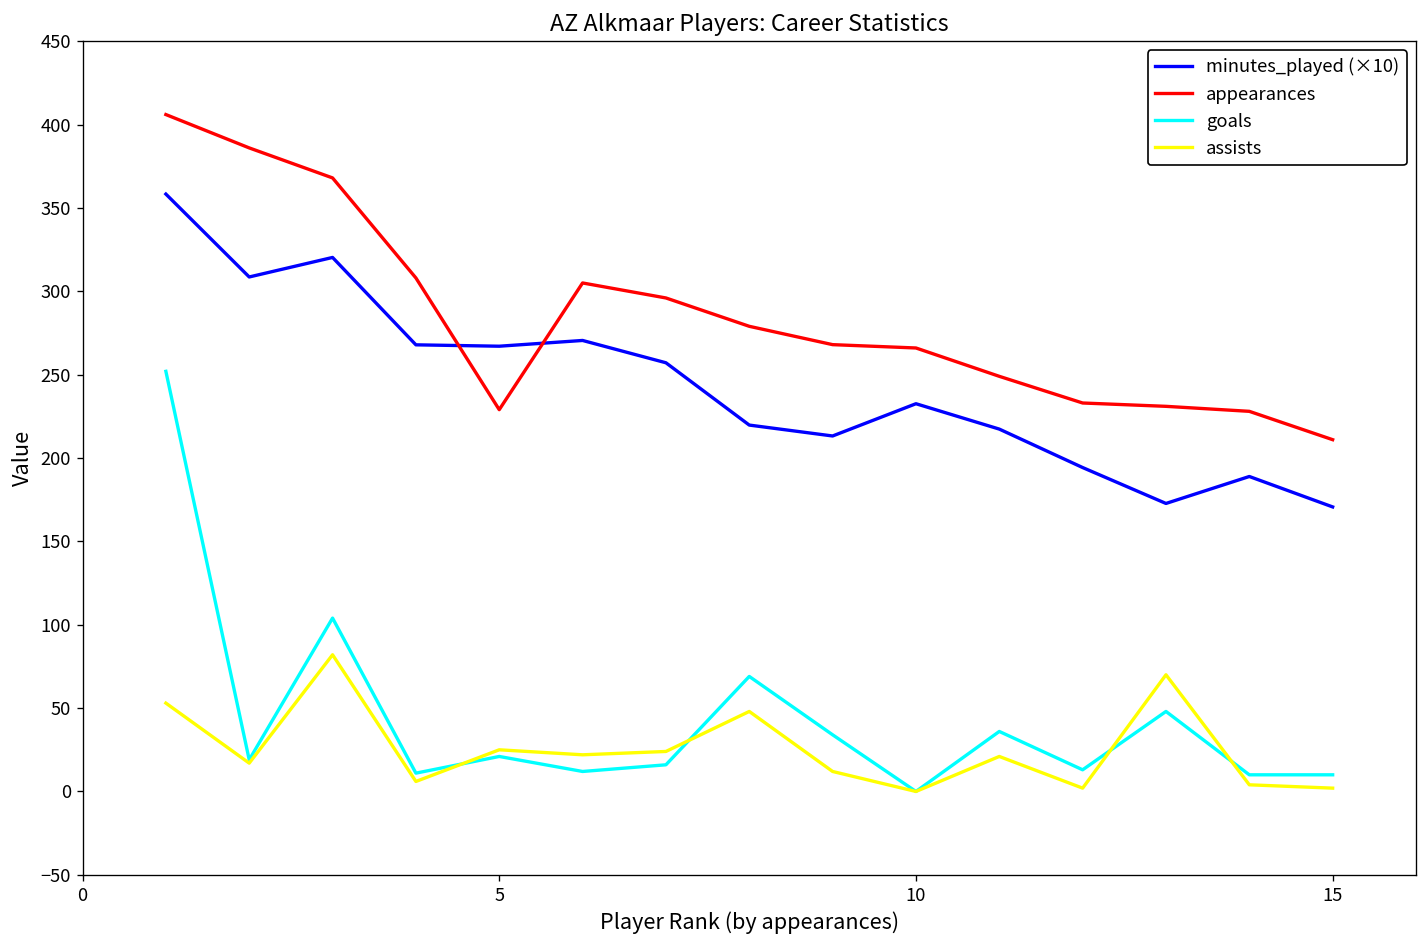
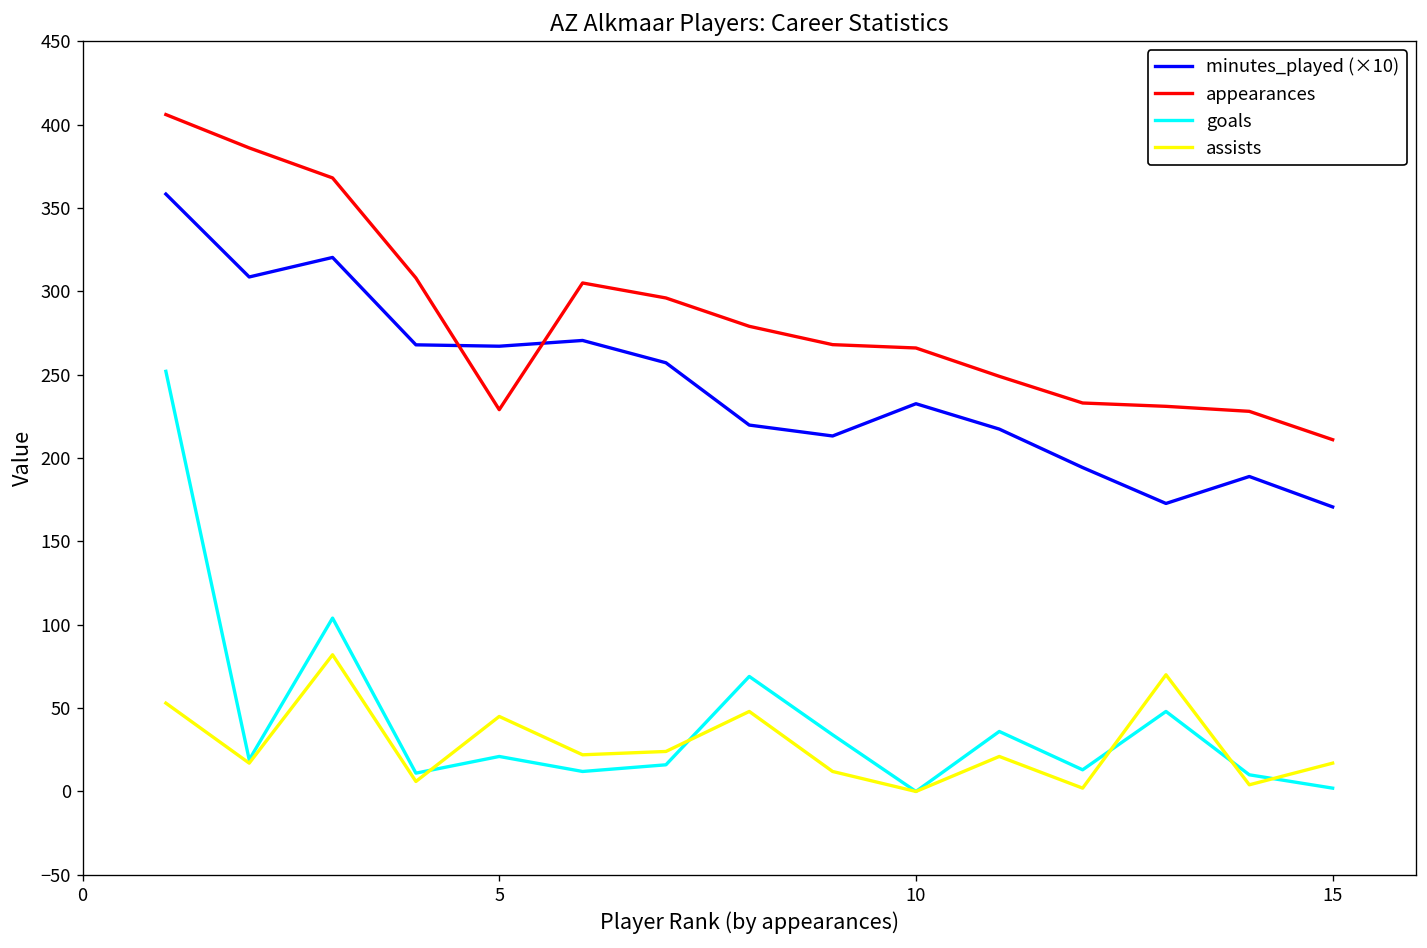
assists, 5: 25 -> 45
goals, 15: 10 -> 2
assists, 15: 2 -> 17
